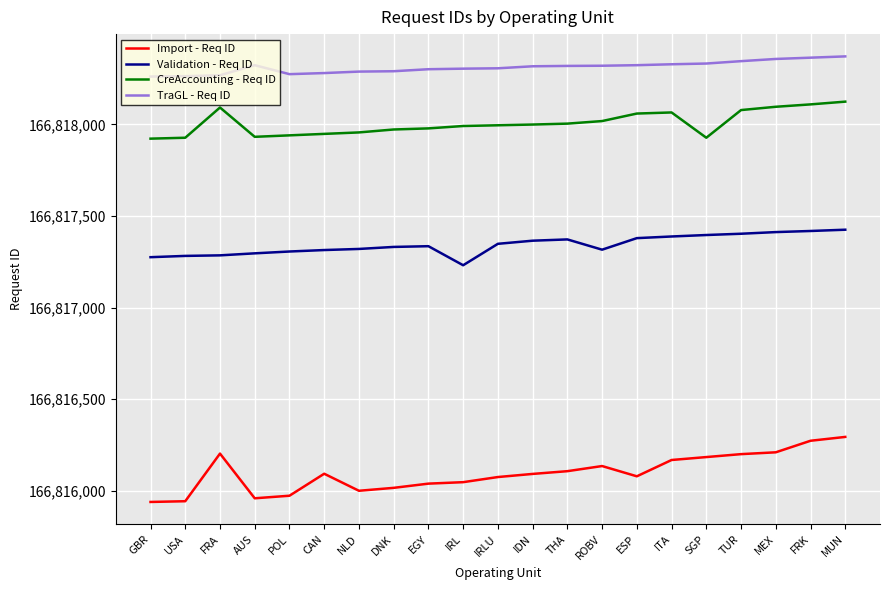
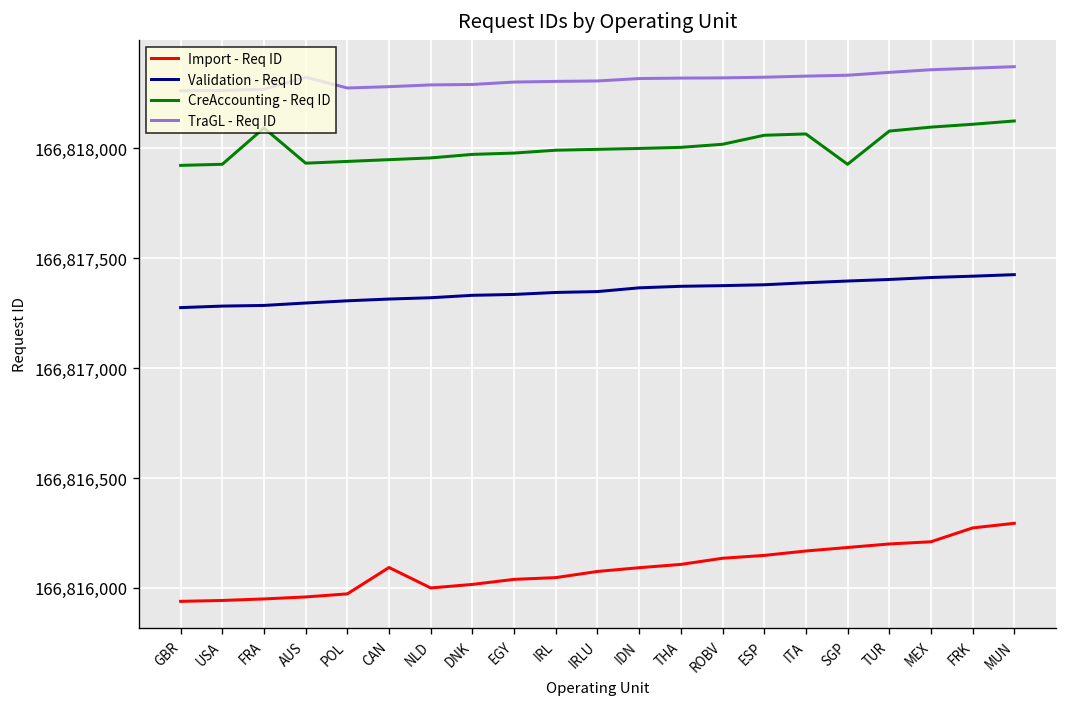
Import - Req ID, FRA: 166,816,200 -> 166,815,950
Validation - Req ID, IRL: 166,817,230 -> 166,817,340
Validation - Req ID, ROBV: 166,817,320 -> 166,817,380
Import - Req ID, ESP: 166,816,080 -> 166,816,150
